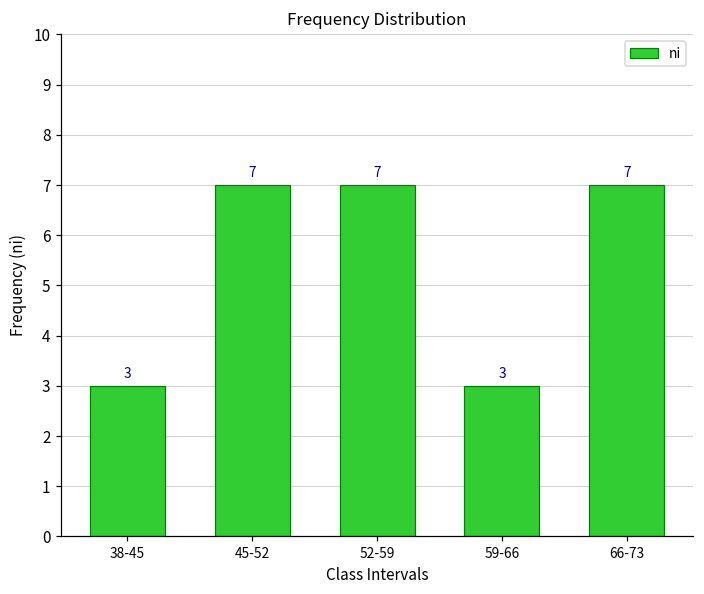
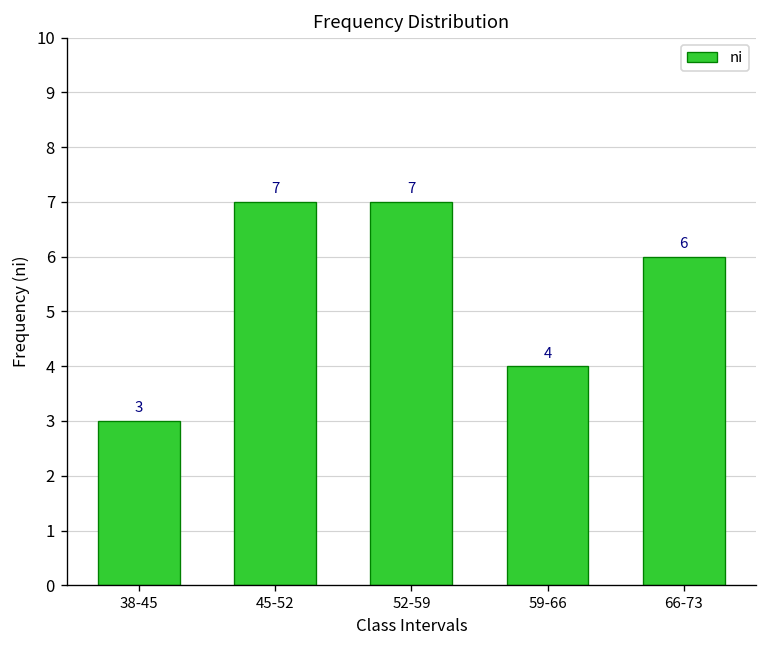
59-66: 3 -> 4
66-73: 7 -> 6
